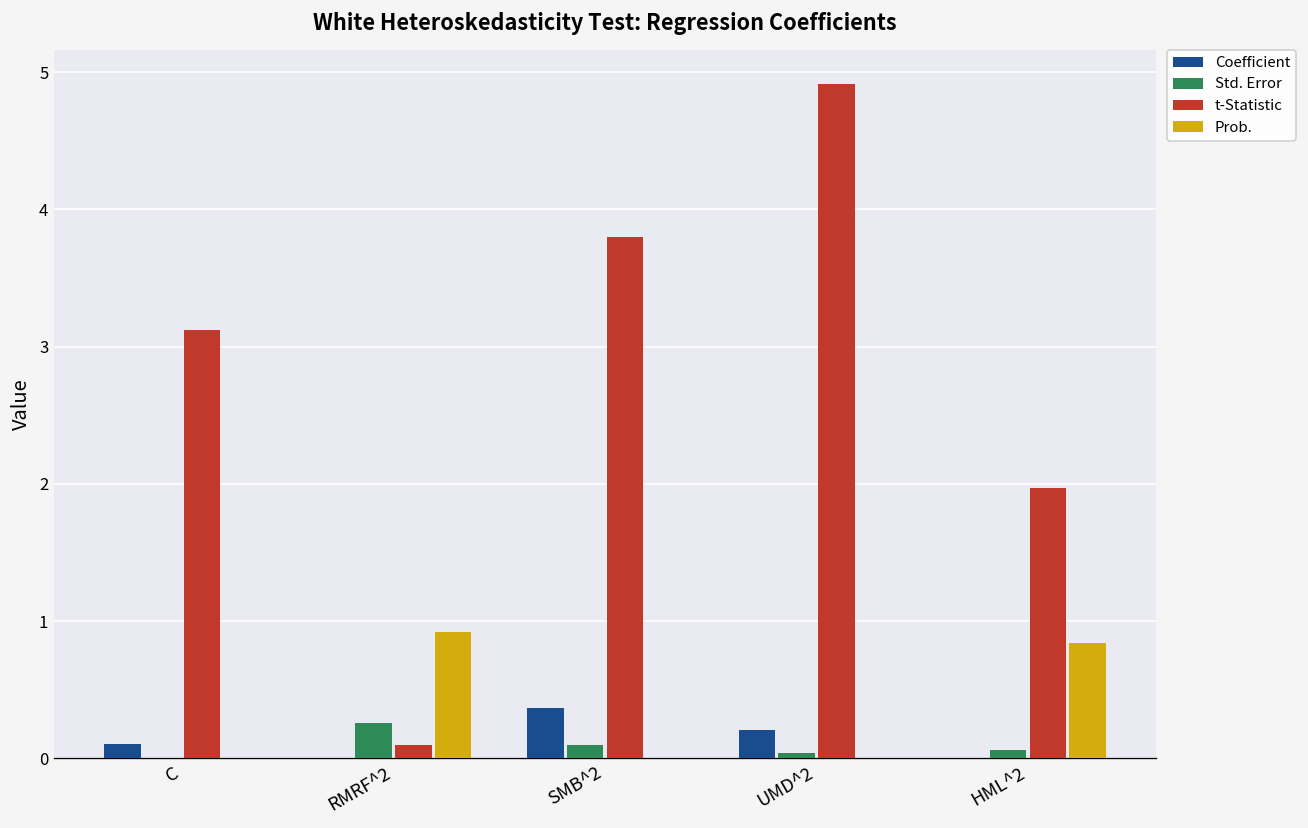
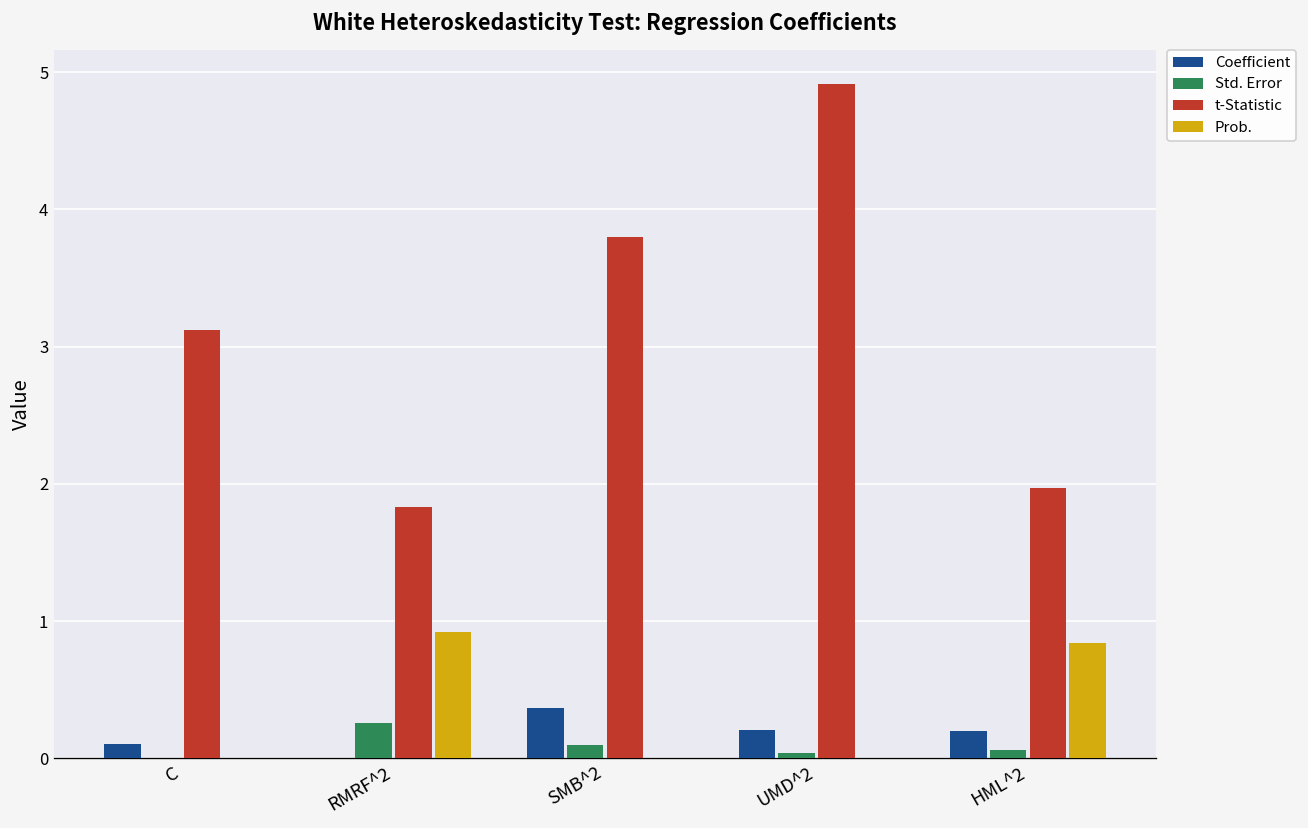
t-Statistic, RMRF^2: 0.10 -> 1.83
Coefficient, HML^2: 0.00 -> 0.20
